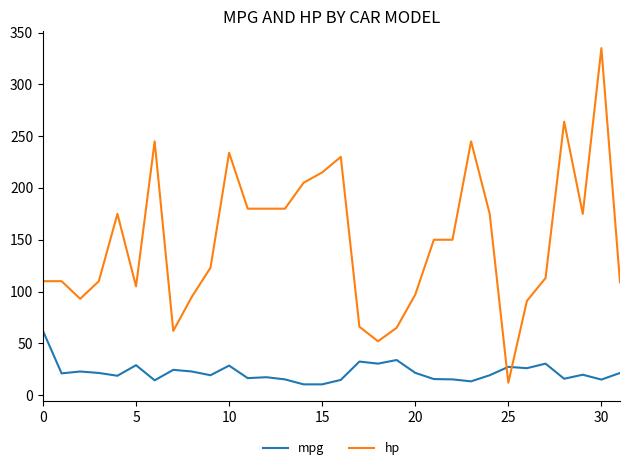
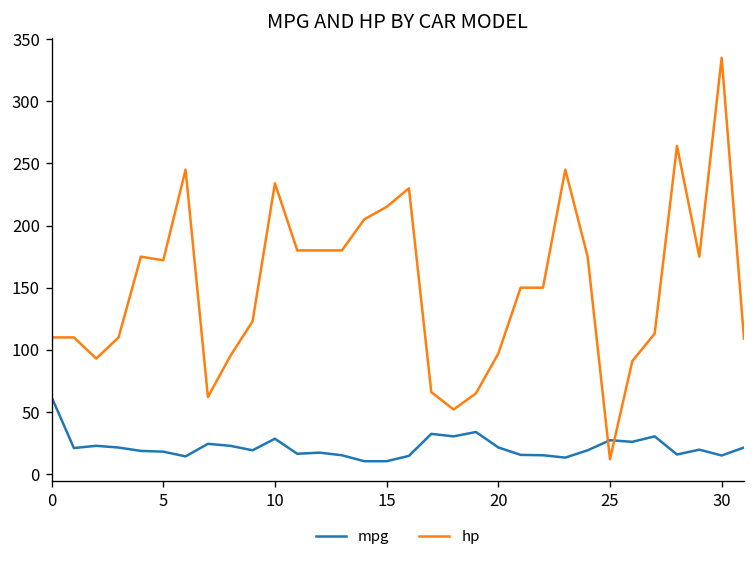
mpg, 5: 29 -> 18
hp, 5: 105 -> 172
